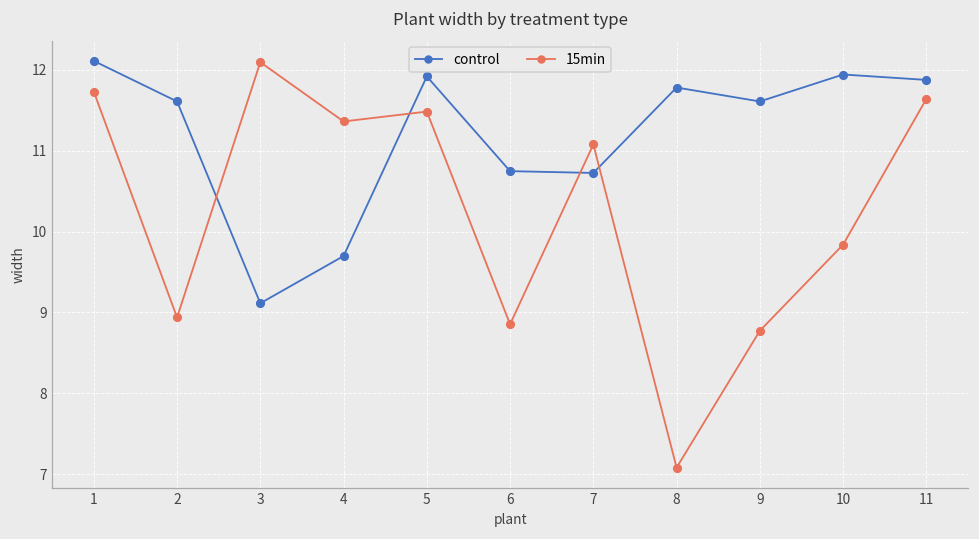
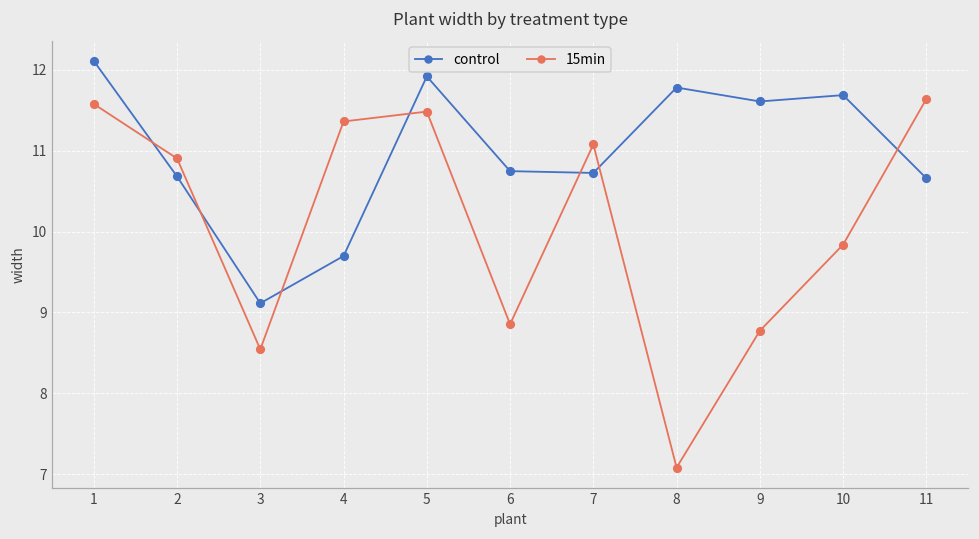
15min, 1: 11.7 -> 11.6
control, 2: 11.6 -> 10.7
15min, 2: 8.9 -> 10.9
15min, 3: 12.1 -> 8.5
control, 10: 11.9 -> 11.7
control, 11: 11.9 -> 10.7
